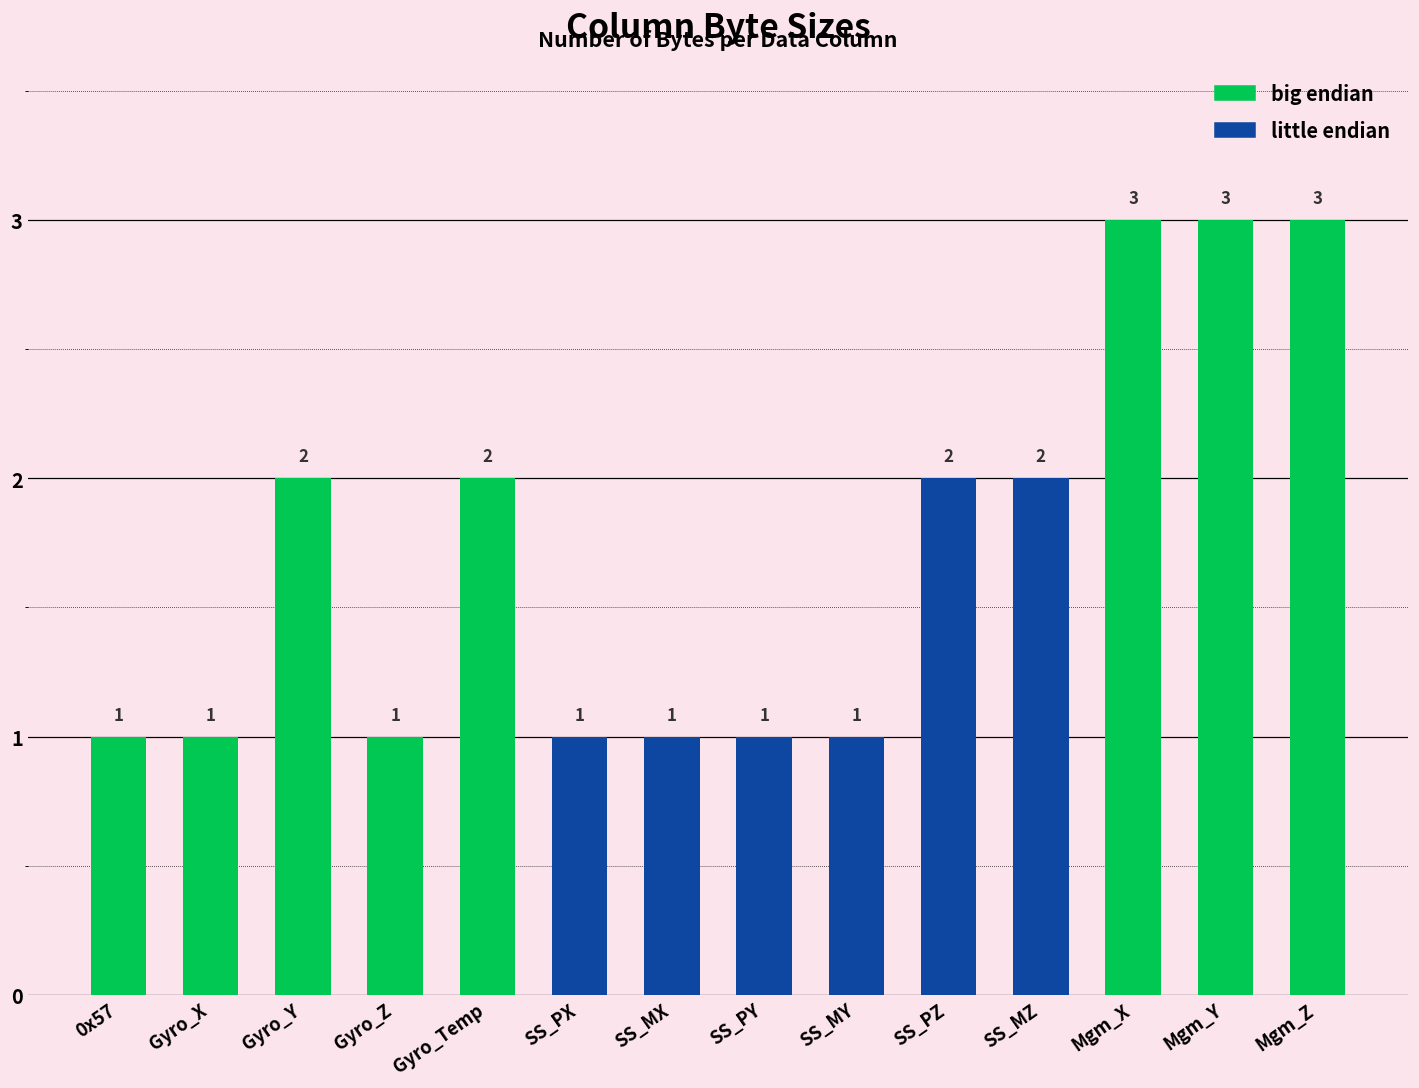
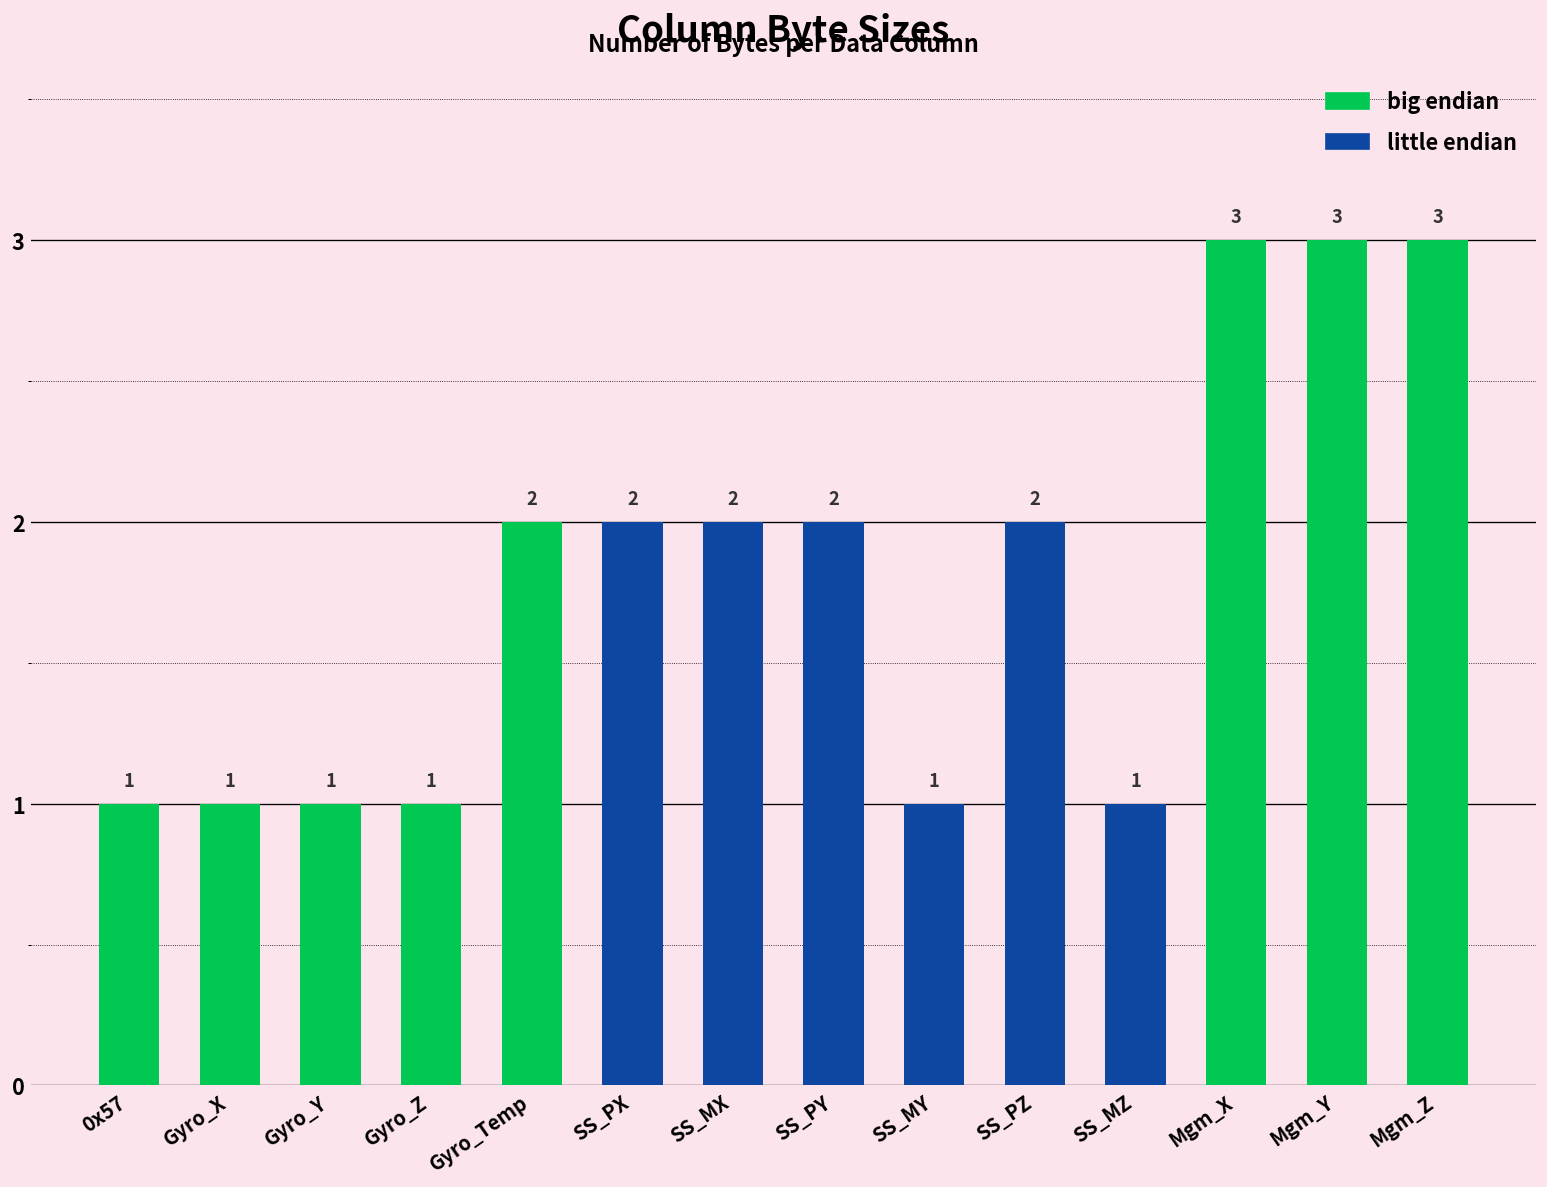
Gyro_Y: 2 -> 1
SS_PX: 1 -> 2
SS_MX: 1 -> 2
SS_PY: 1 -> 2
SS_MZ: 2 -> 1
